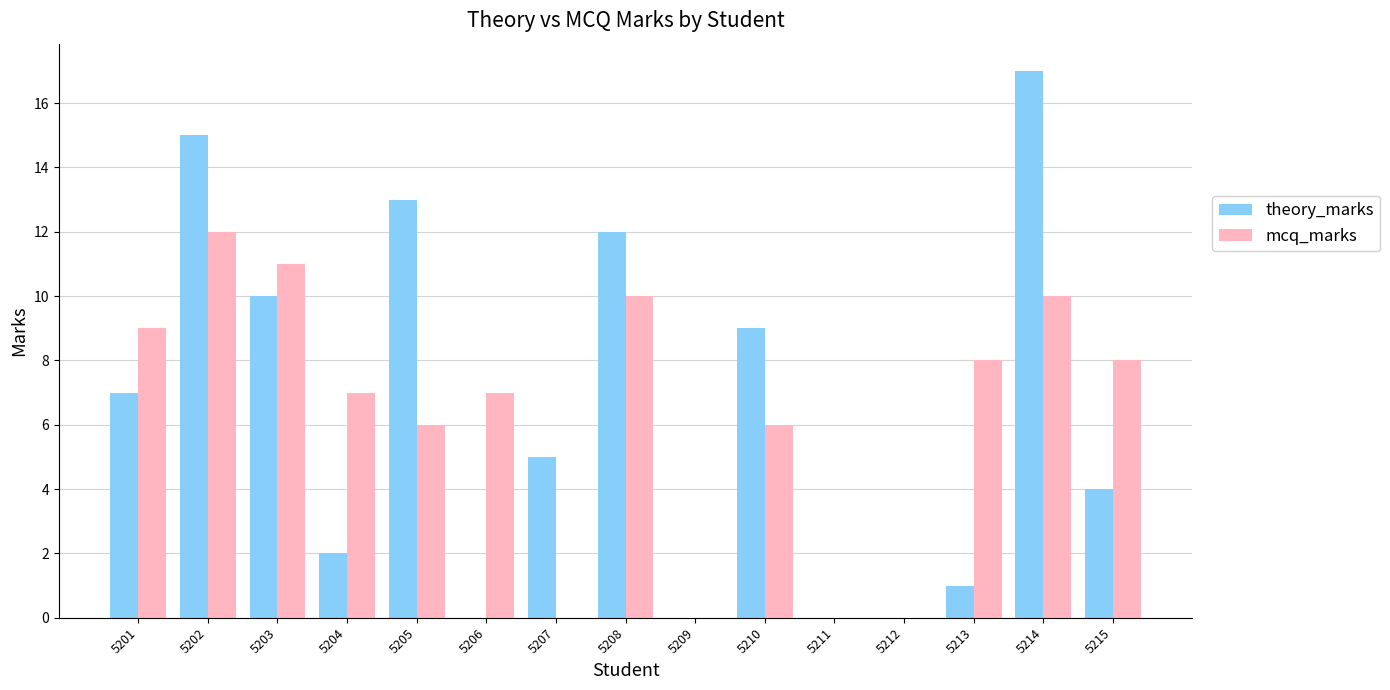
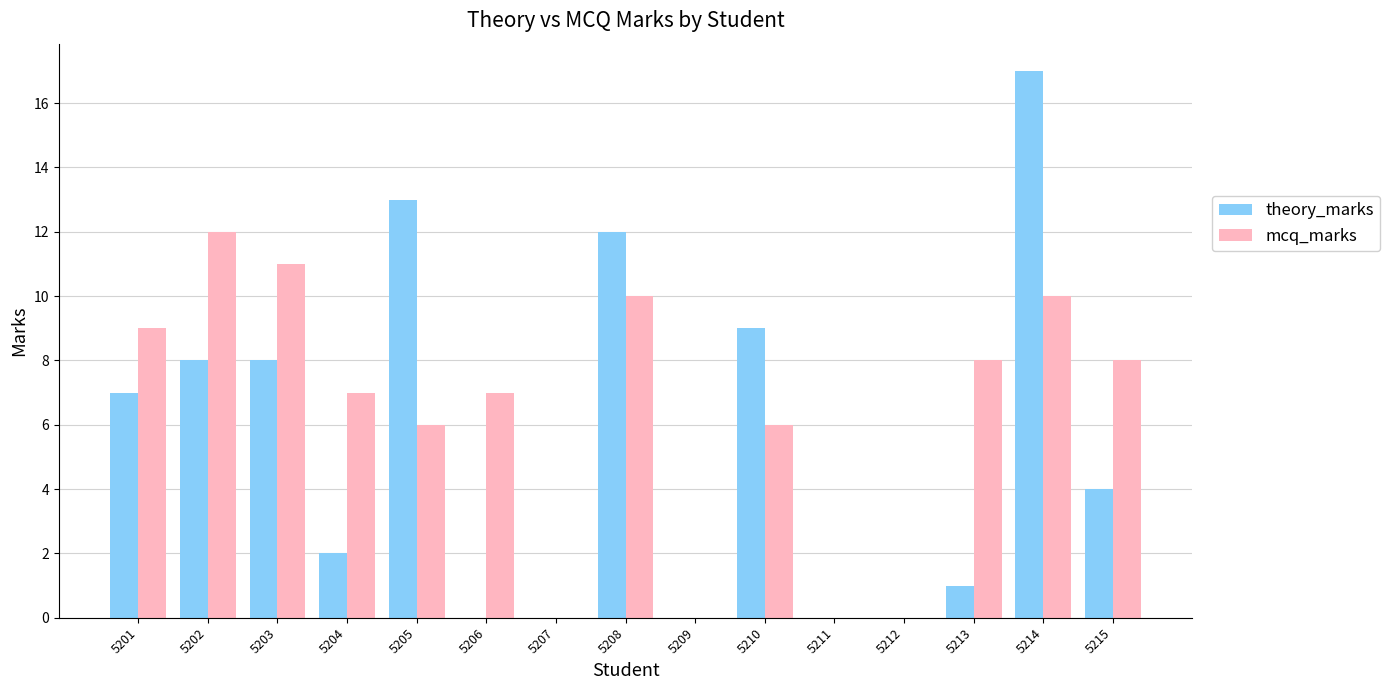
theory_marks, 5202: 15 -> 8
theory_marks, 5203: 10 -> 8
theory_marks, 5207: 5 -> 0
